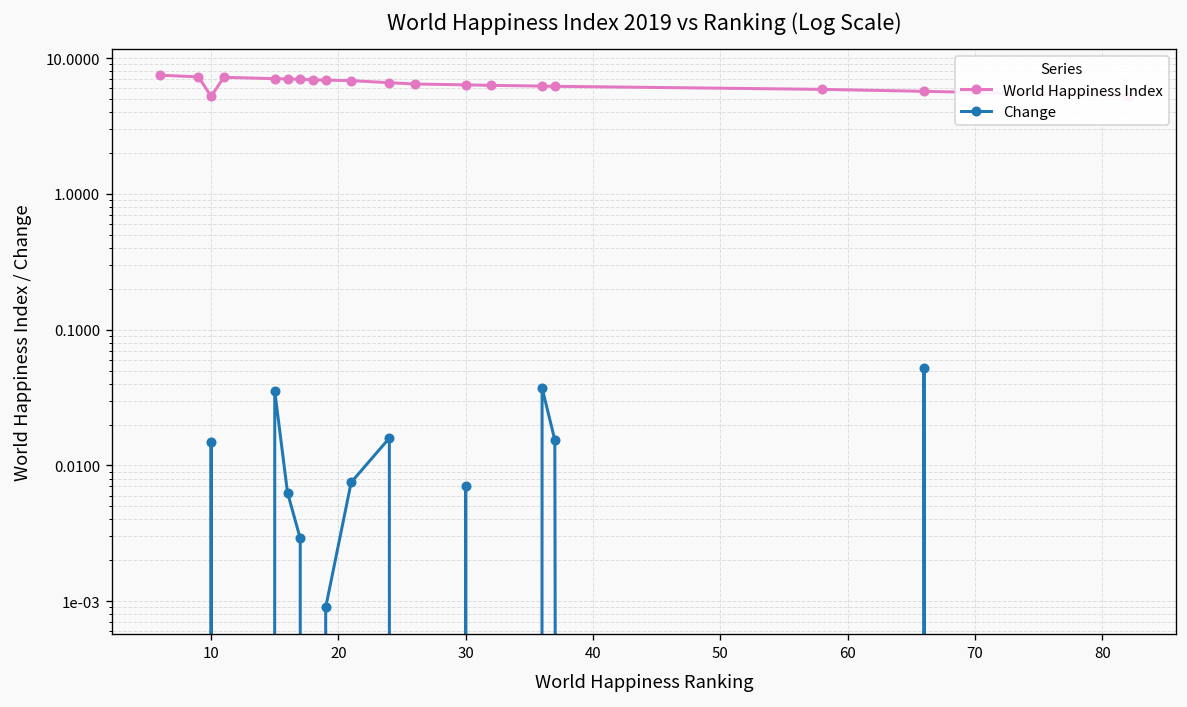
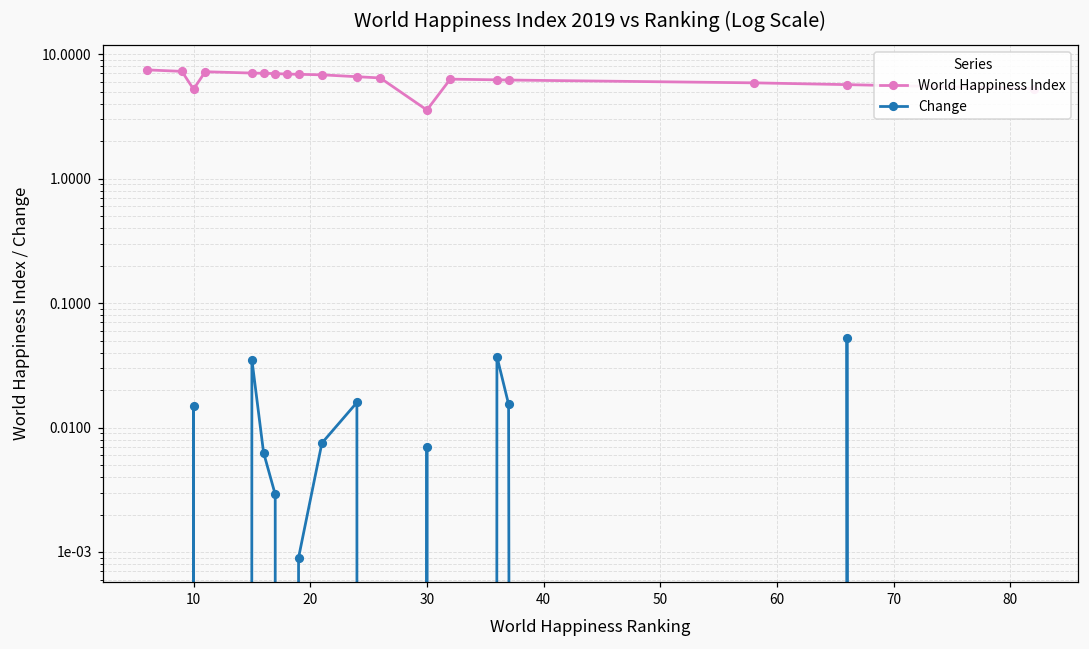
World Happiness Index, 30: 6 -> 3.6
